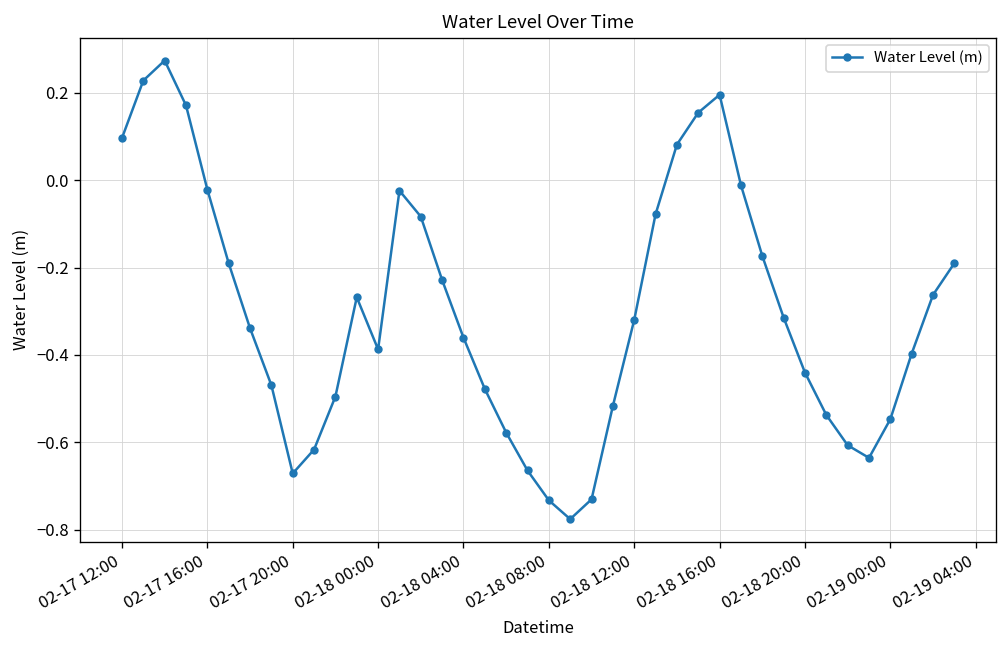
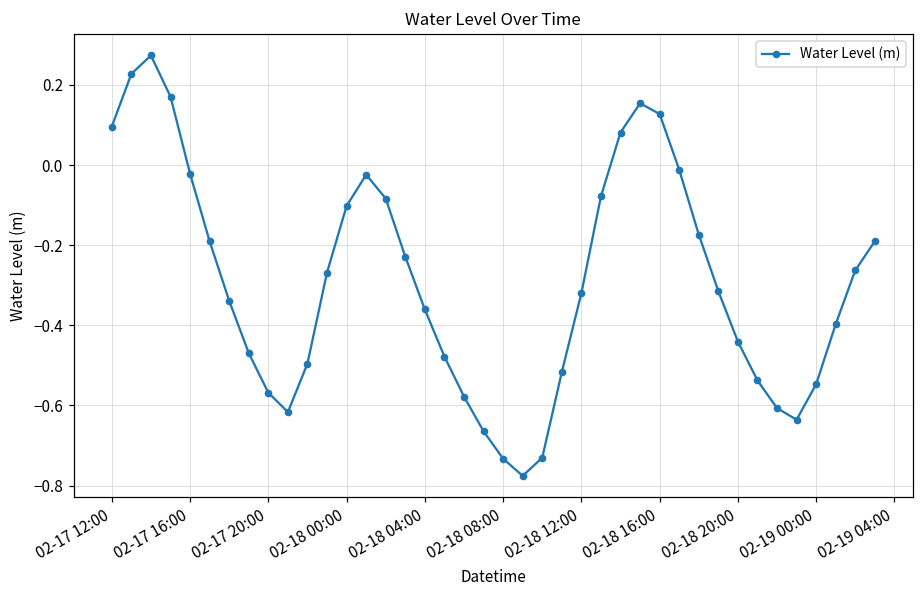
02-17 20:00: -0.67 -> -0.57
02-18 00:00: -0.39 -> -0.10
02-18 16:00: 0.20 -> 0.13
